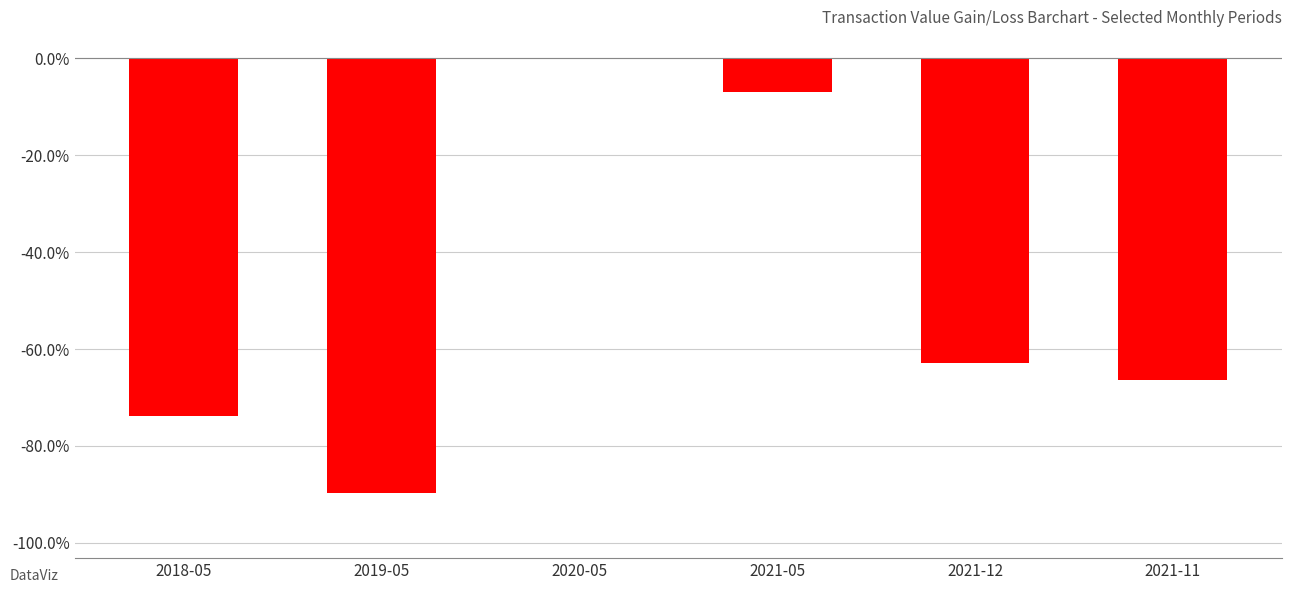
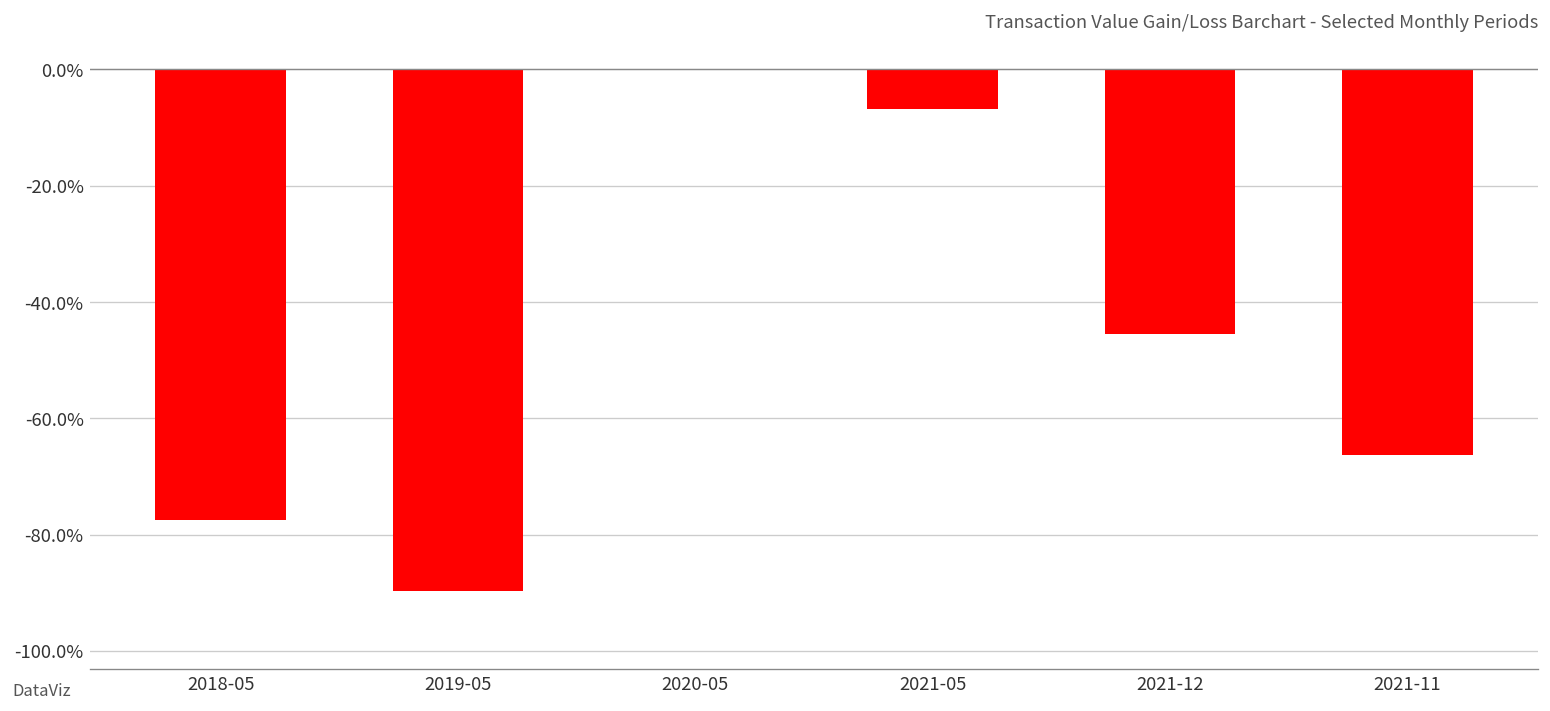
2018-05: -74% -> -78%
2021-12: -63% -> -45%
